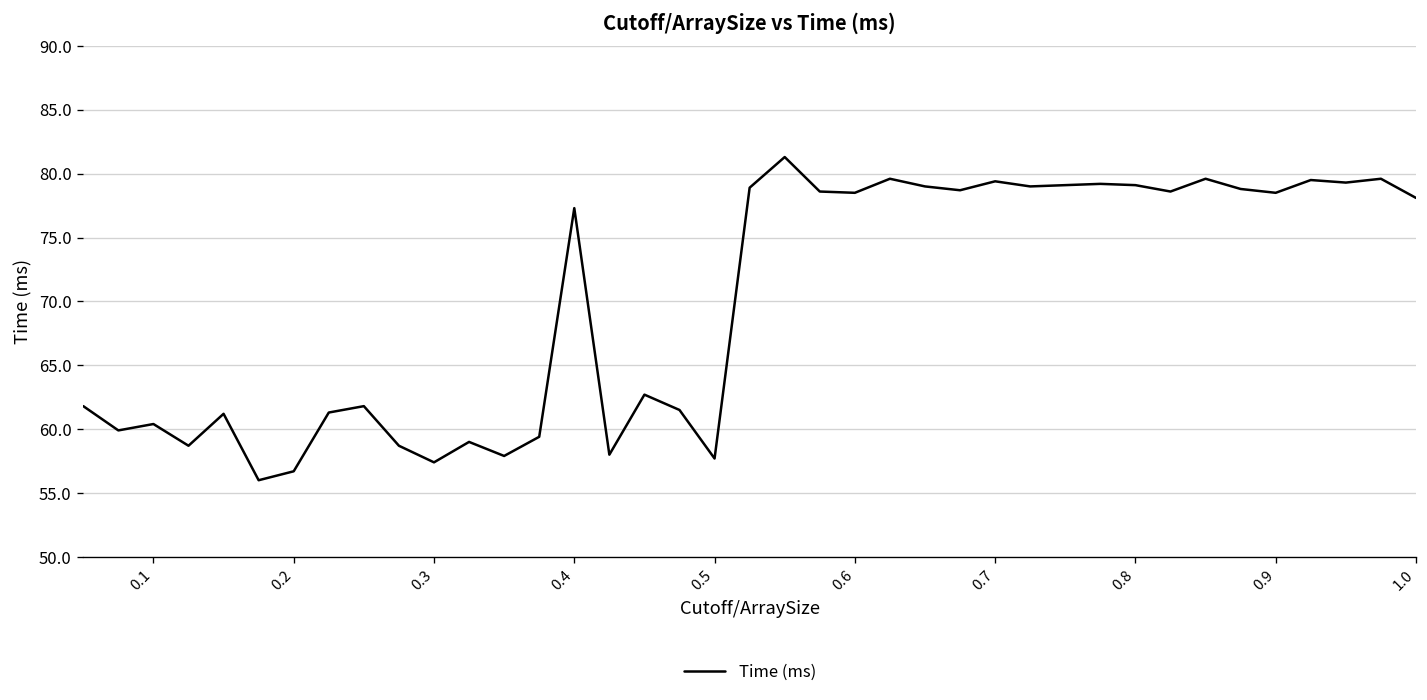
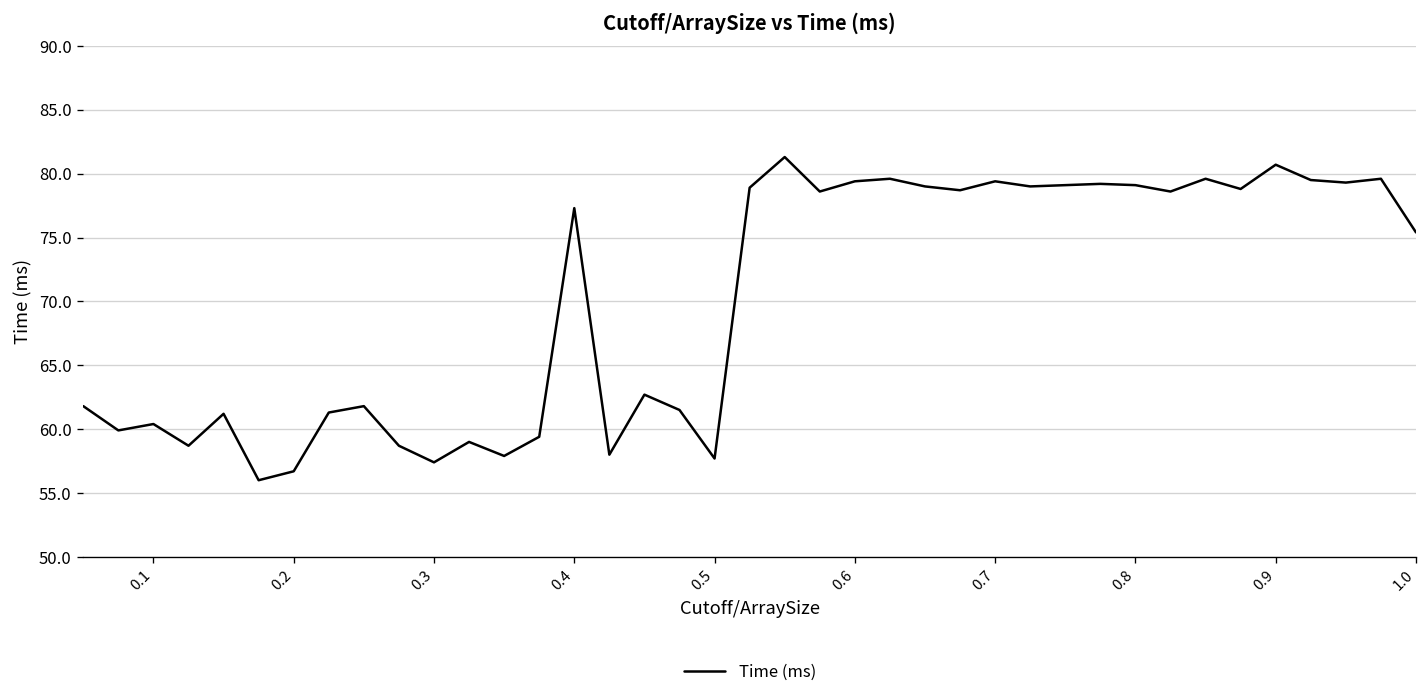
0.6: 78.5 -> 79.4
0.9: 78.5 -> 80.7
1.0: 78.1 -> 75.4
